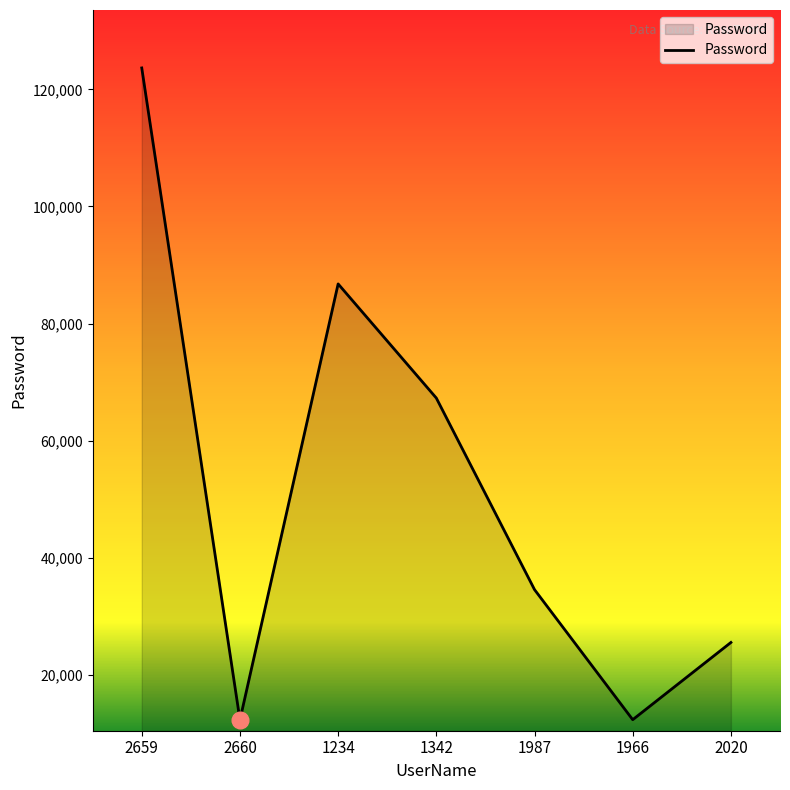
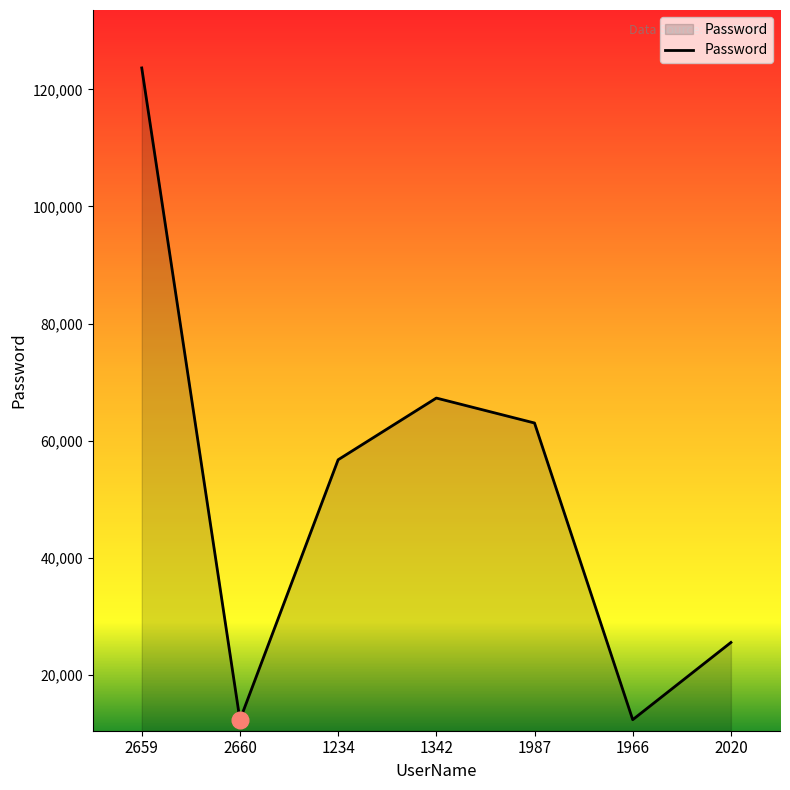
Password, 1234: 87,000 -> 57,000
Password, 1987: 35,000 -> 63,000
